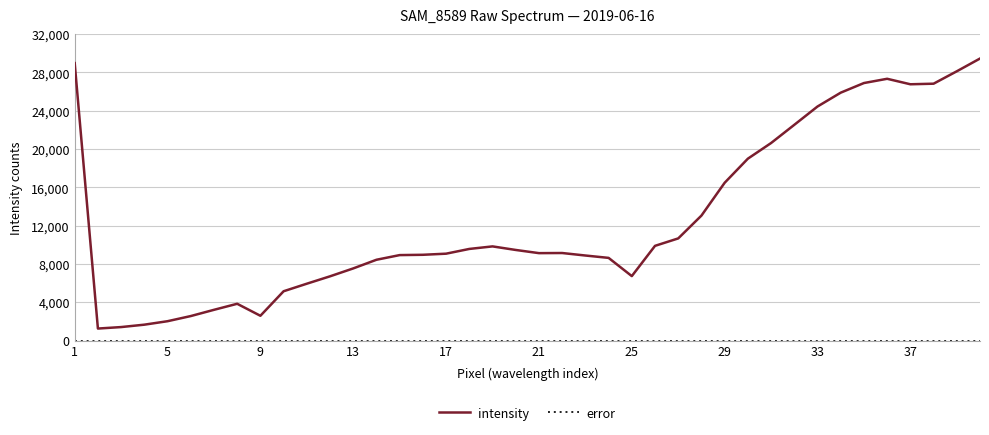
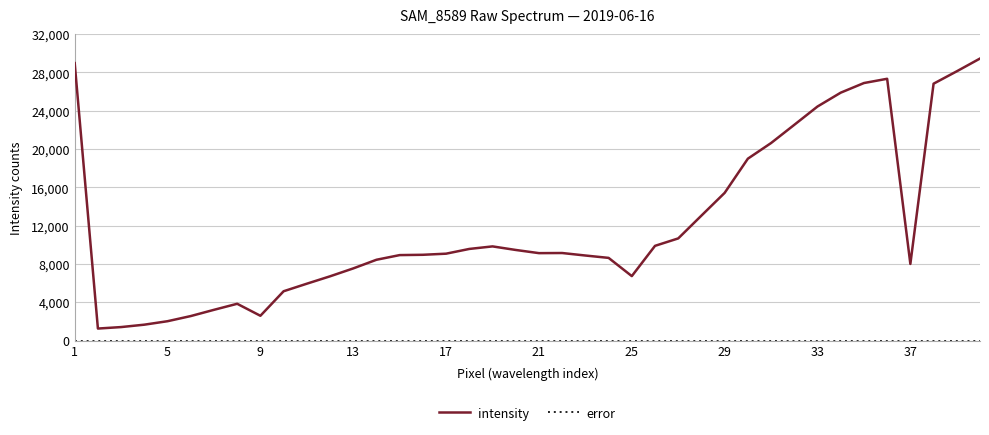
intensity, 29: 16,000 -> 15,000
intensity, 37: 27,000 -> 8,000
